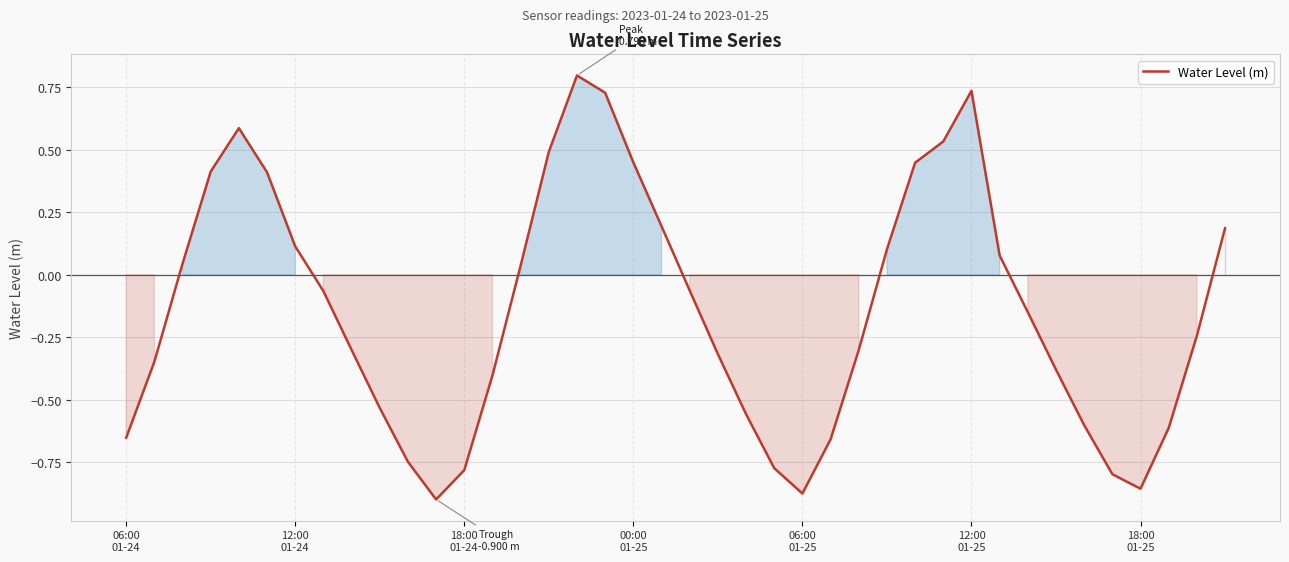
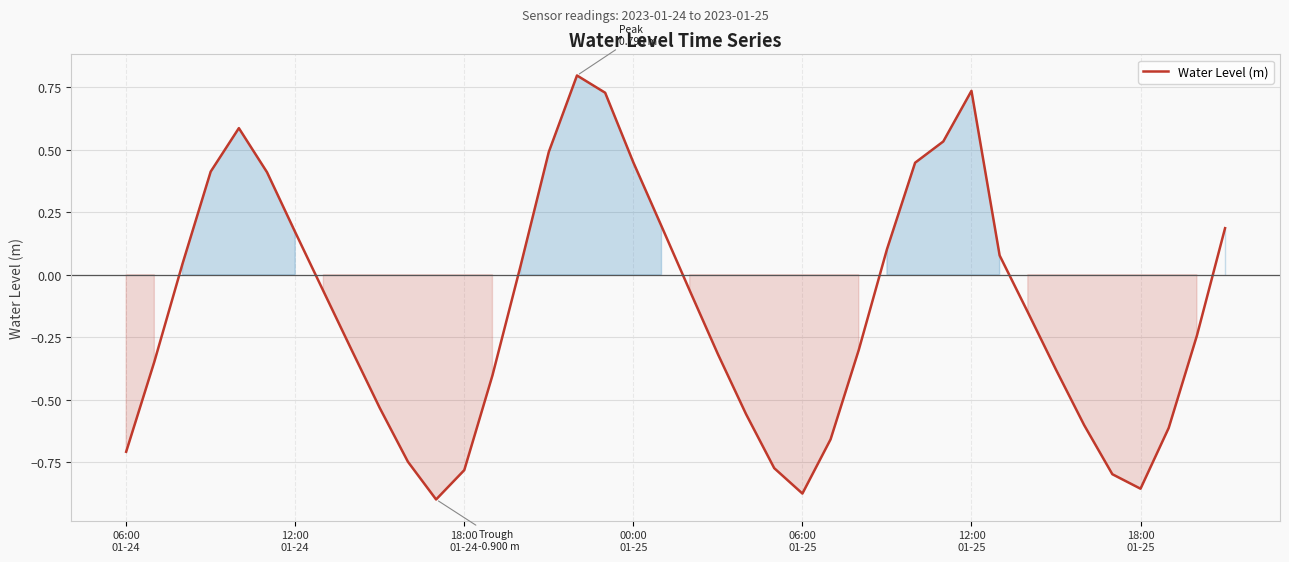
06:00 01-24: -0.65 -> -0.71
12:00 01-24: 0.11 -> 0.17
